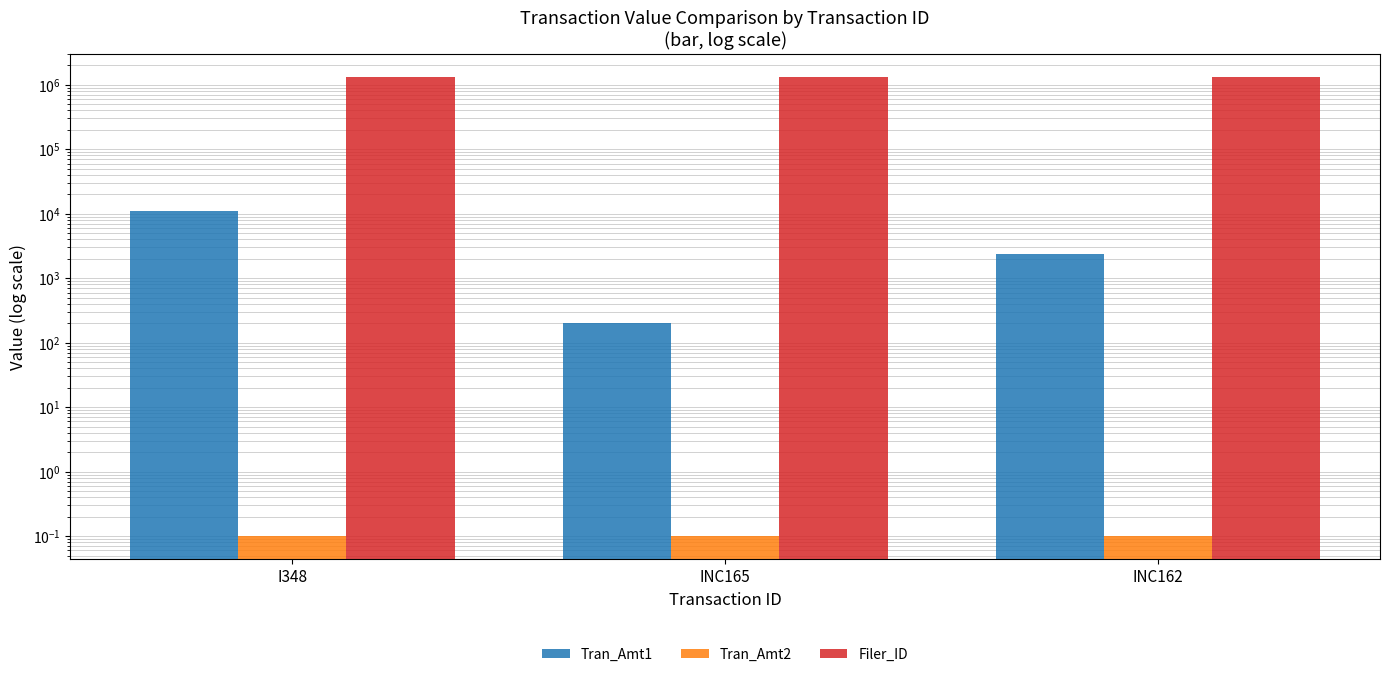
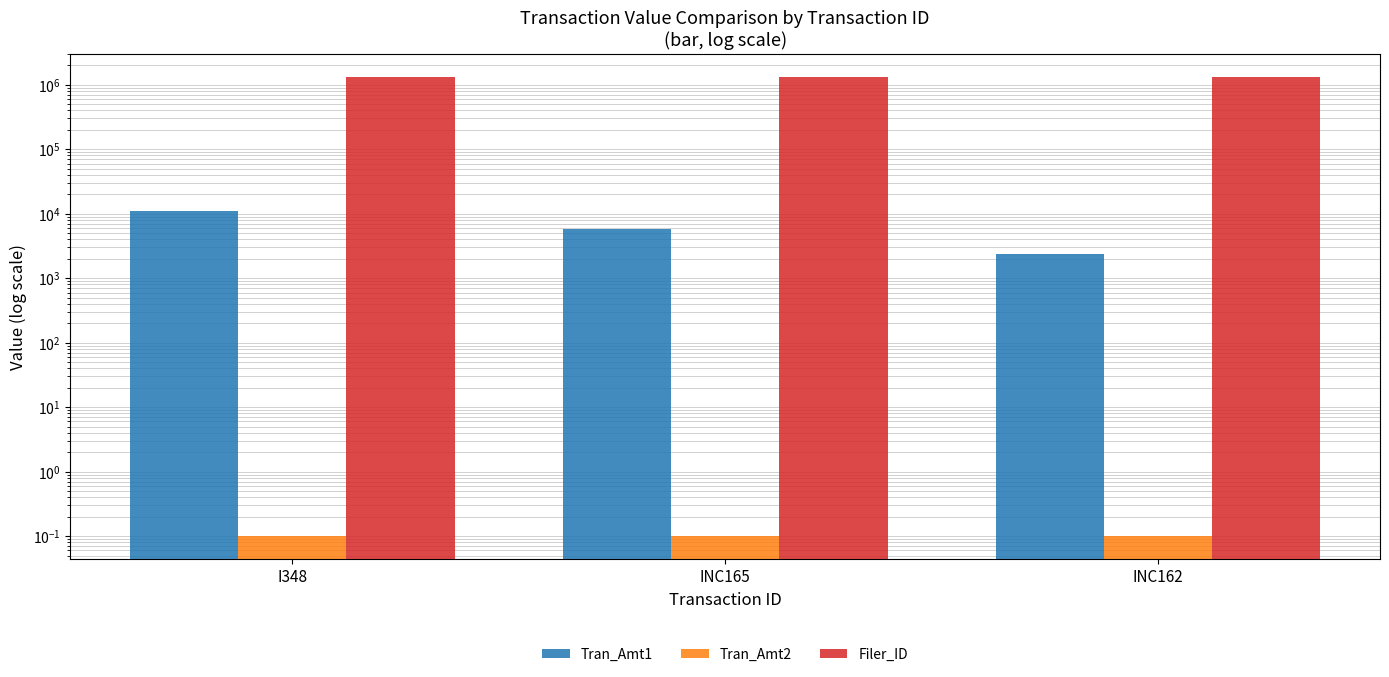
Tran_Amt1, INC165: 200 -> 6000
